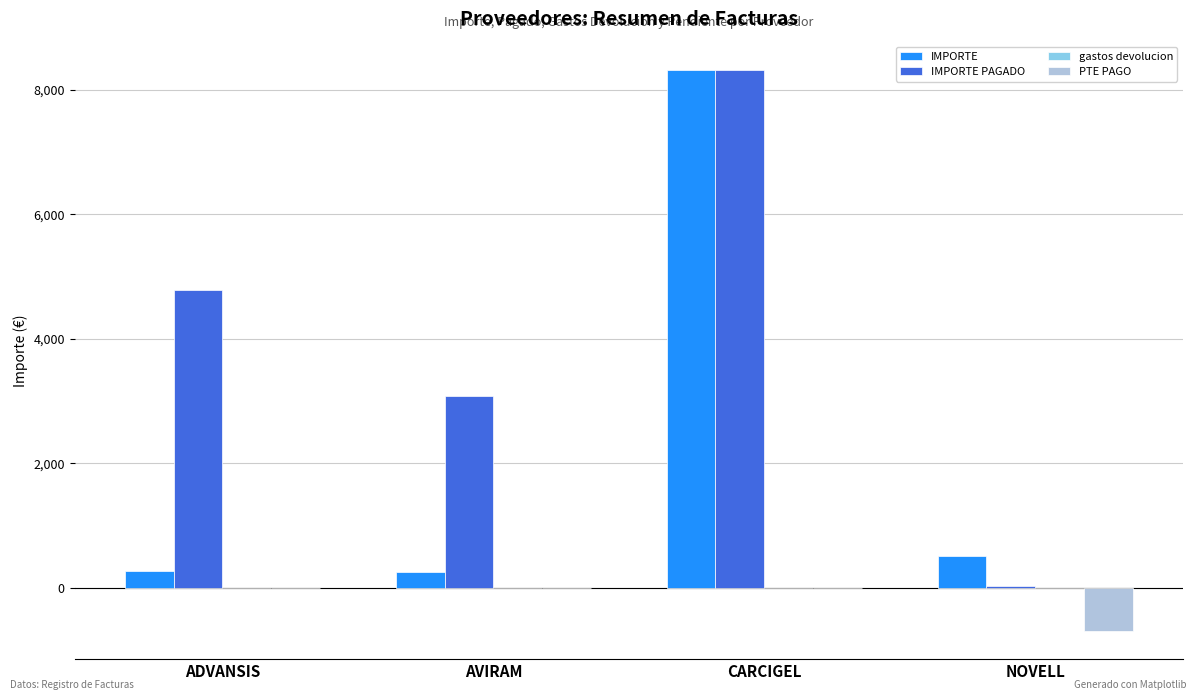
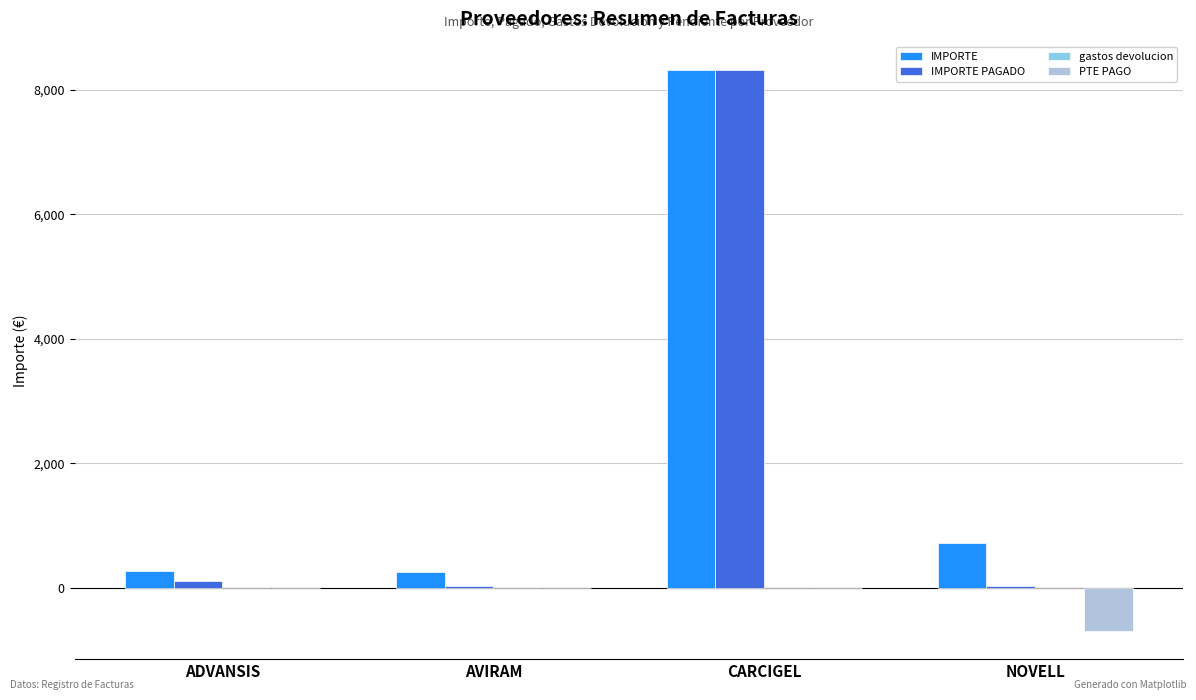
IMPORTE PAGADO, ADVANSIS: 4,800 -> 100
IMPORTE PAGADO, AVIRAM: 3,100 -> 0
IMPORTE, NOVELL: 500 -> 700
